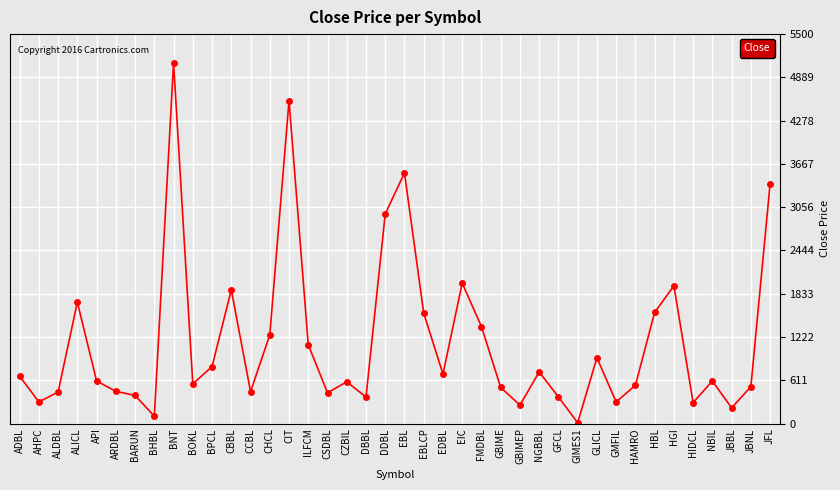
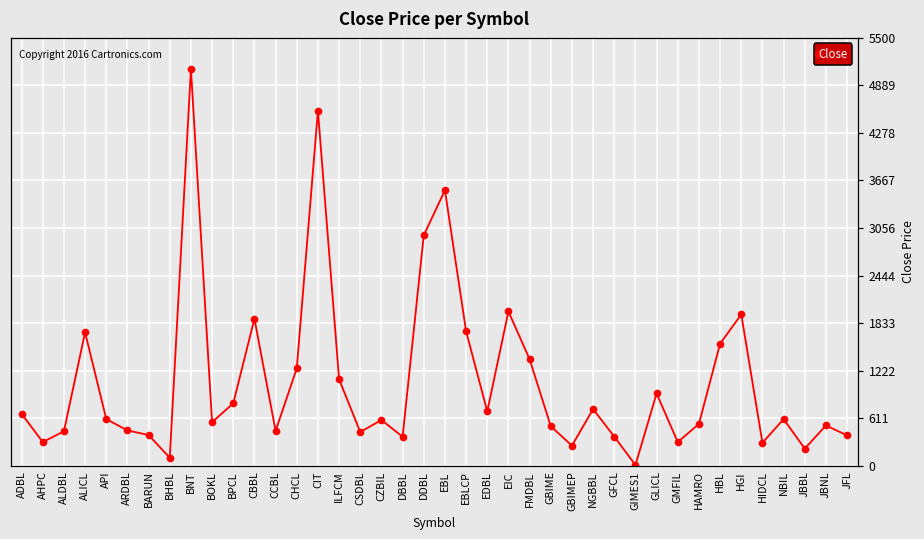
EBLCP: 1600 -> 1700
JFL: 3400 -> 400
